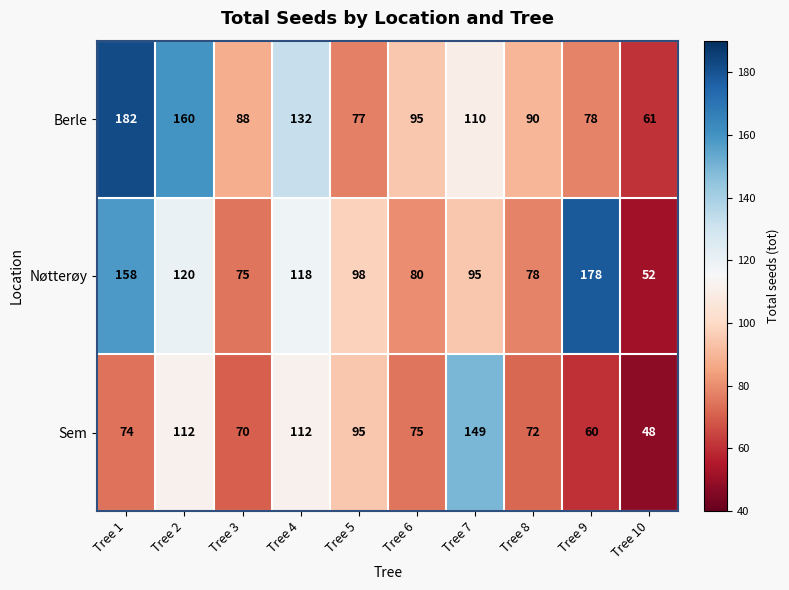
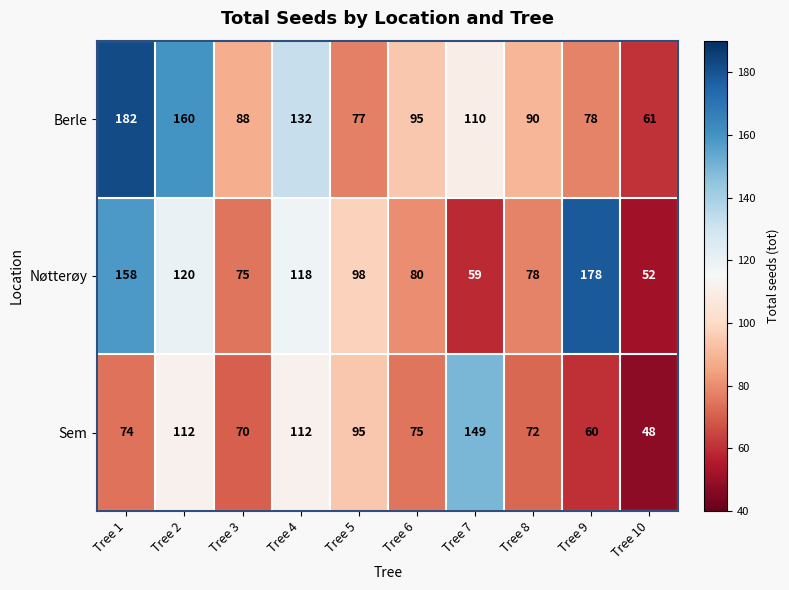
Nøtterøy, Tree 7: 95 -> 59
